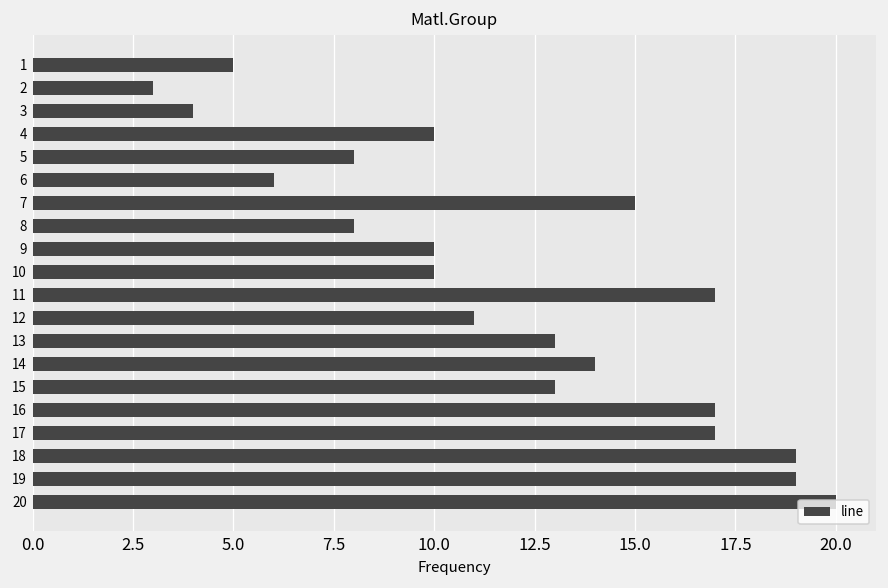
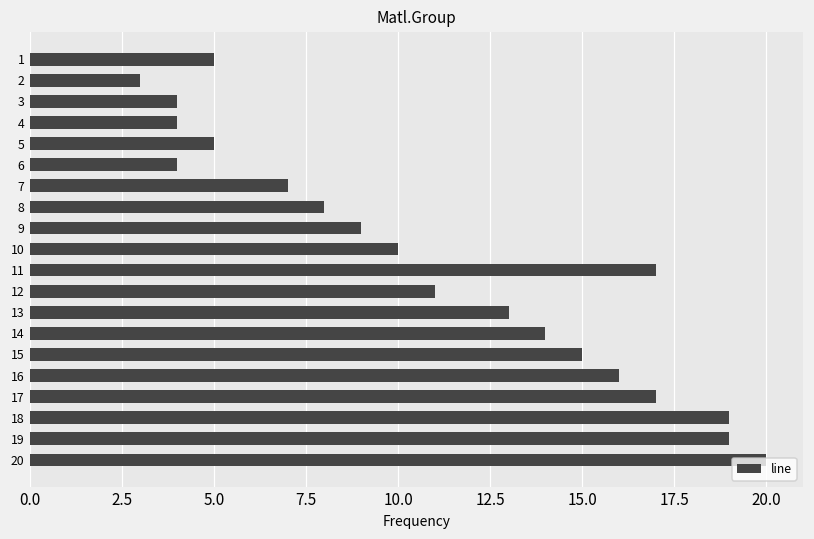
4: 10 -> 4
5: 8 -> 5
6: 6 -> 4
7: 15 -> 7
9: 10 -> 9
15: 13 -> 15
16: 17 -> 16
